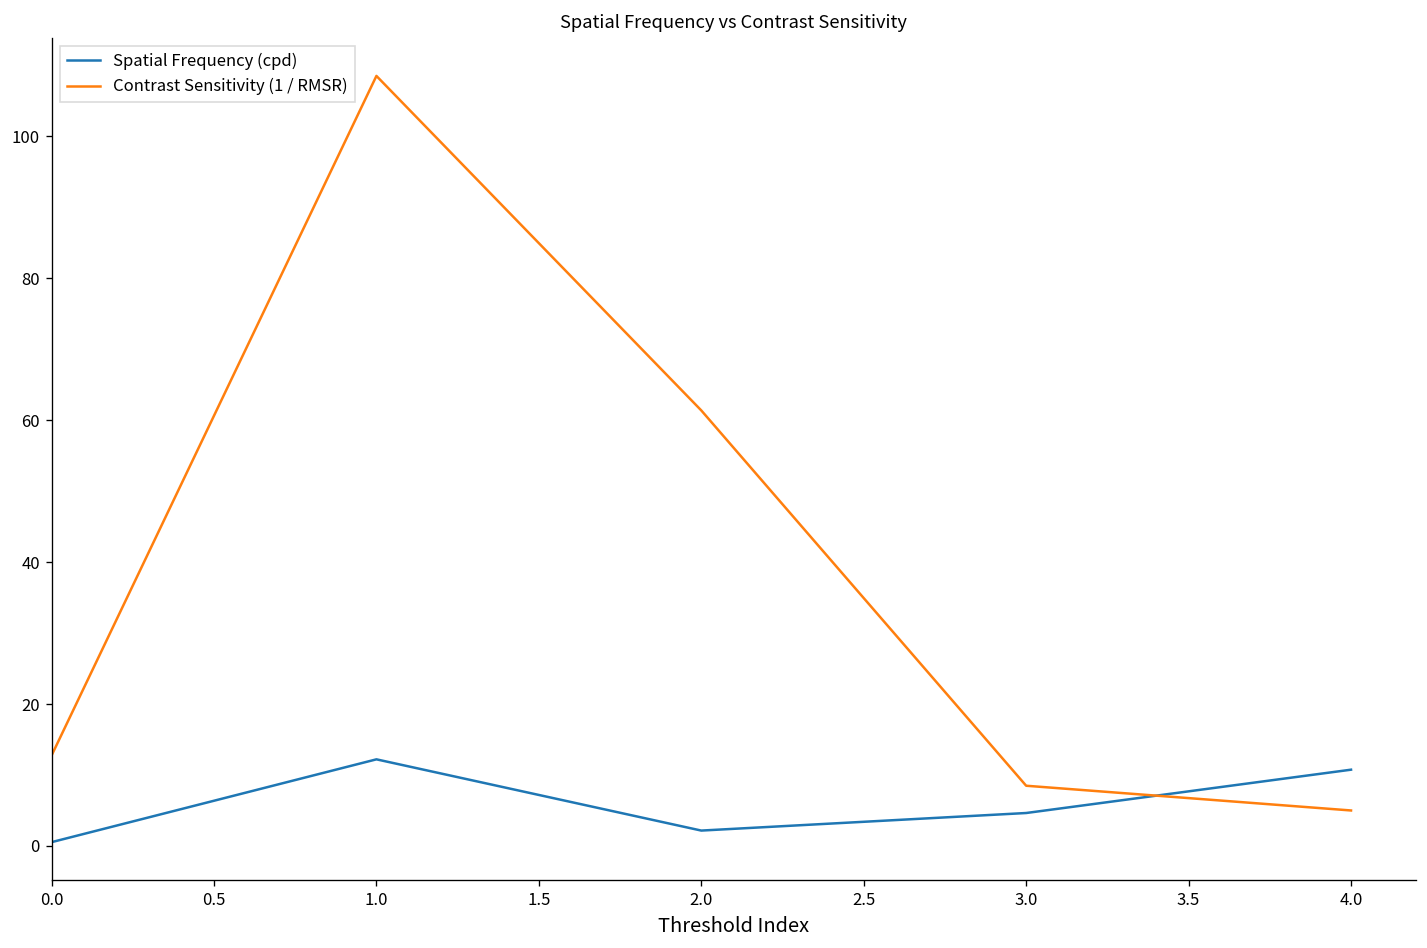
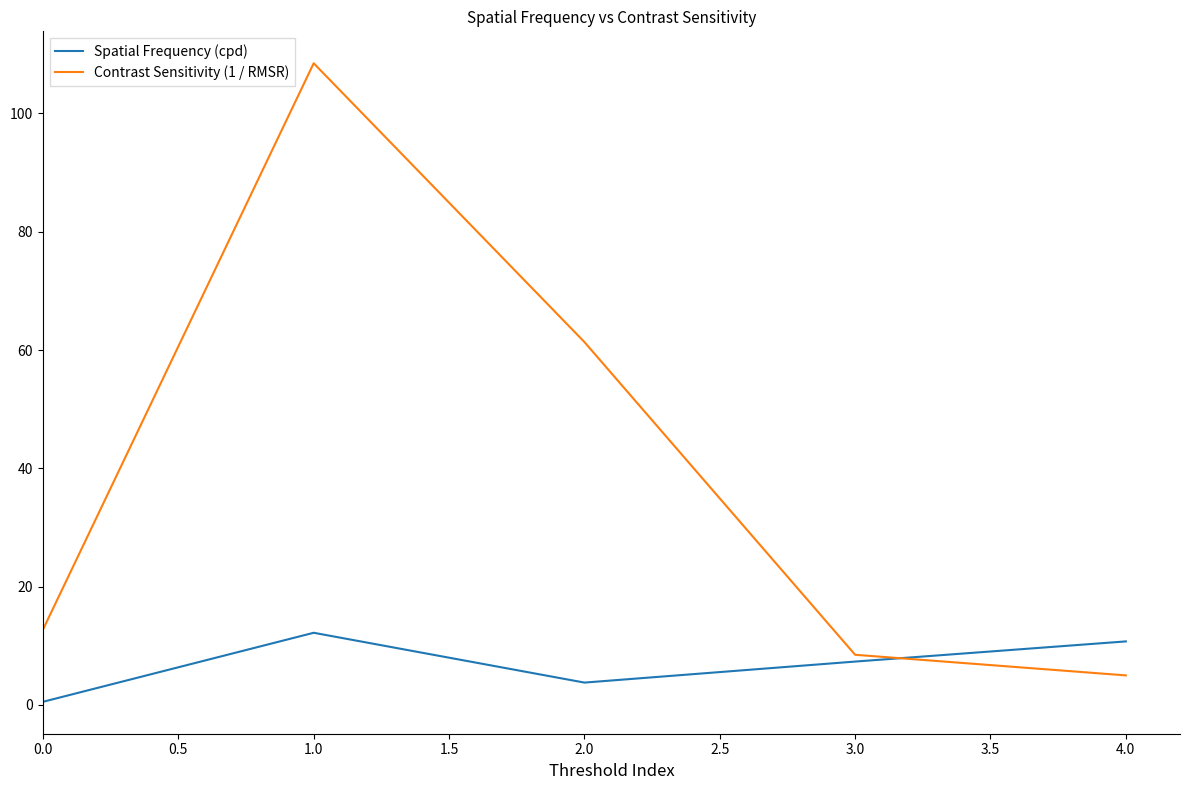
Spatial Frequency (cpd), 2.0: 2 -> 4
Spatial Frequency (cpd), 3.0: 5 -> 7
